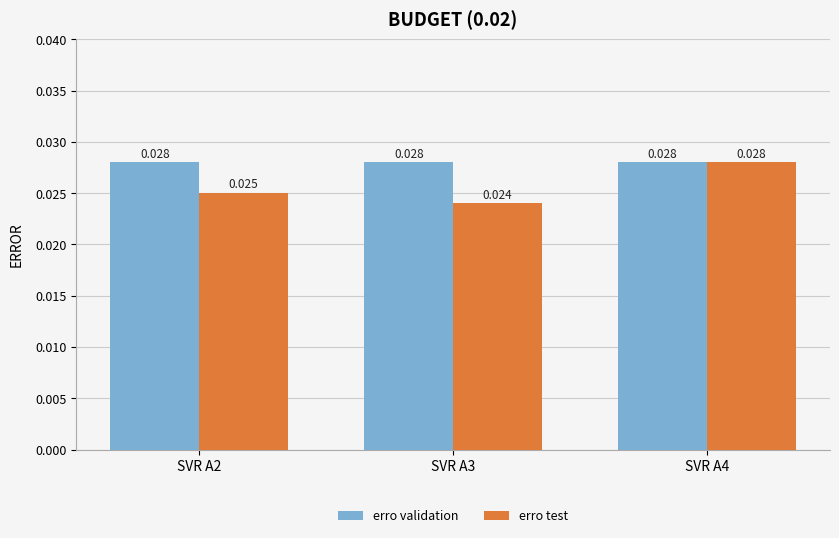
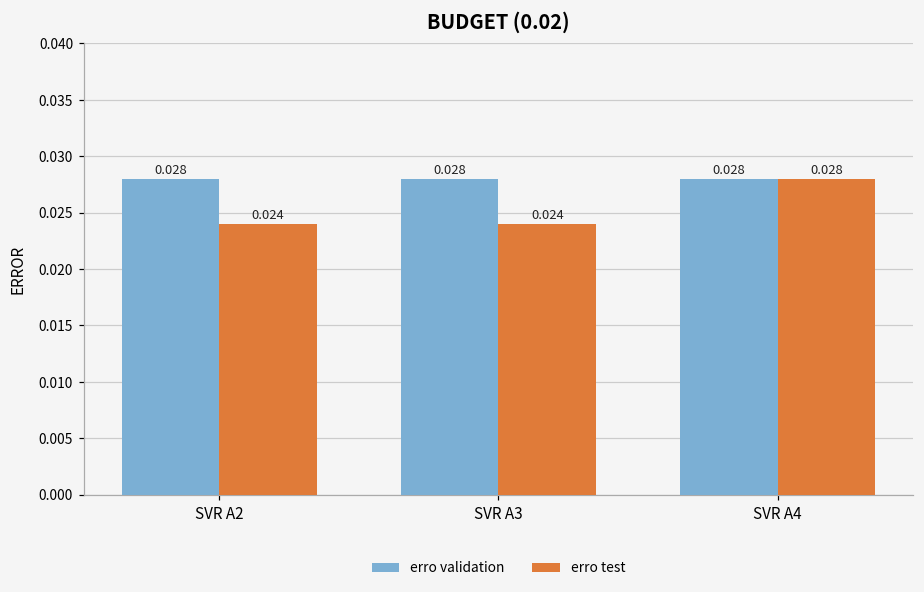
erro test, SVR A2: 0.025 -> 0.024
